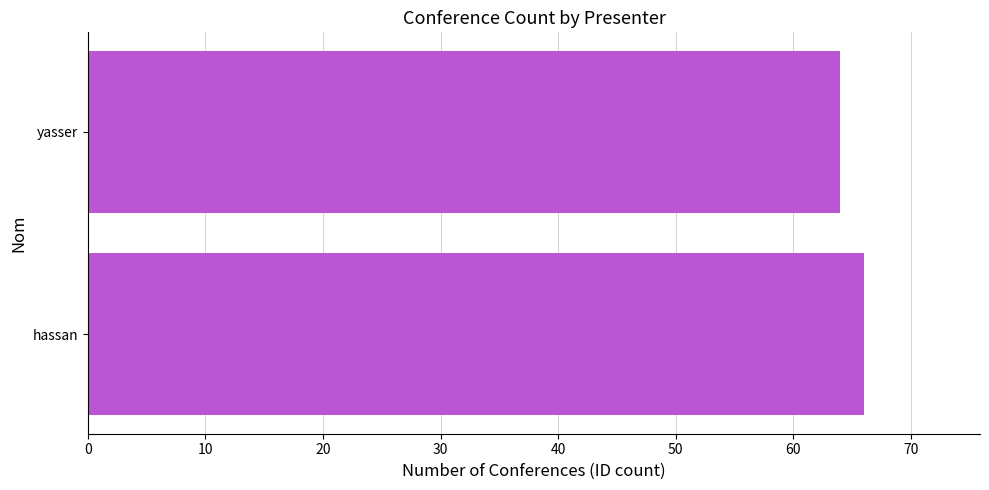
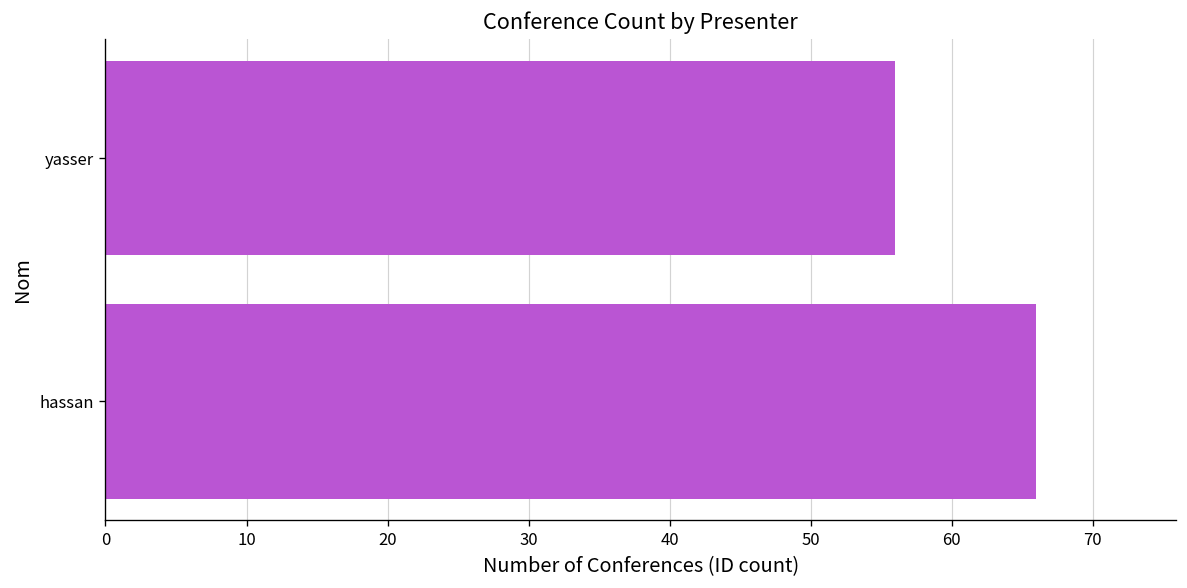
yasser: 64 -> 56
